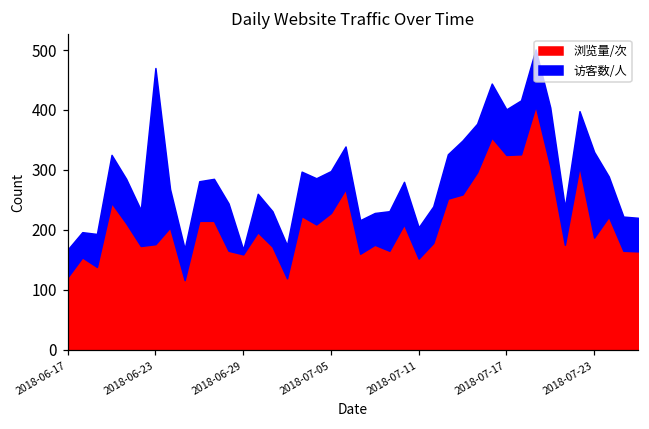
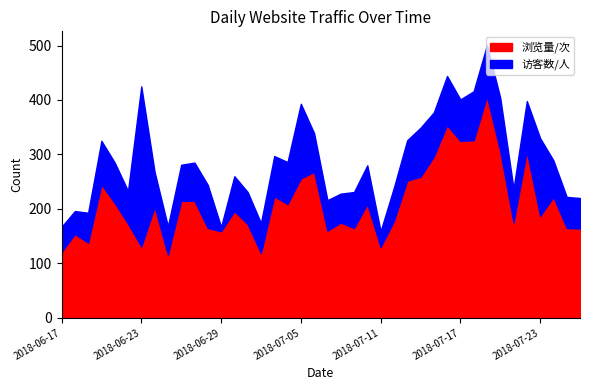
浏览量/次, 2018-06-23: 180 -> 130
浏览量/次, 2018-07-05: 230 -> 260
访客数/人, 2018-07-05: 70 -> 140
浏览量/次, 2018-07-11: 150 -> 130
访客数/人, 2018-07-11: 50 -> 30
